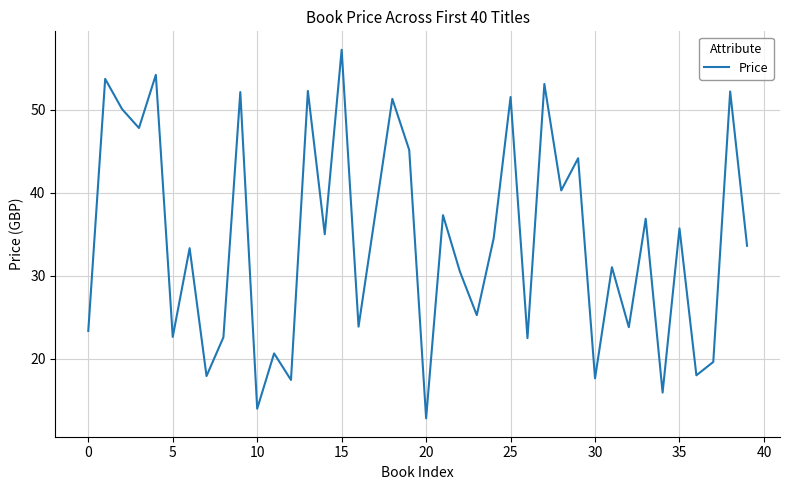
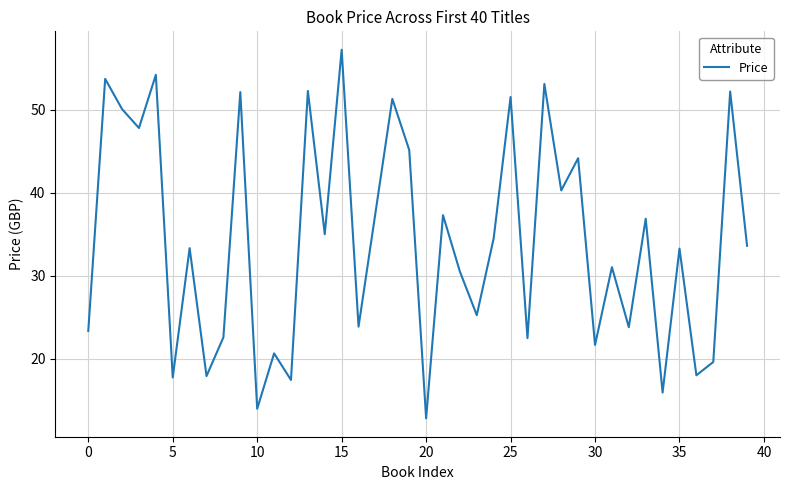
5: 23 -> 18
30: 18 -> 22
35: 36 -> 33
